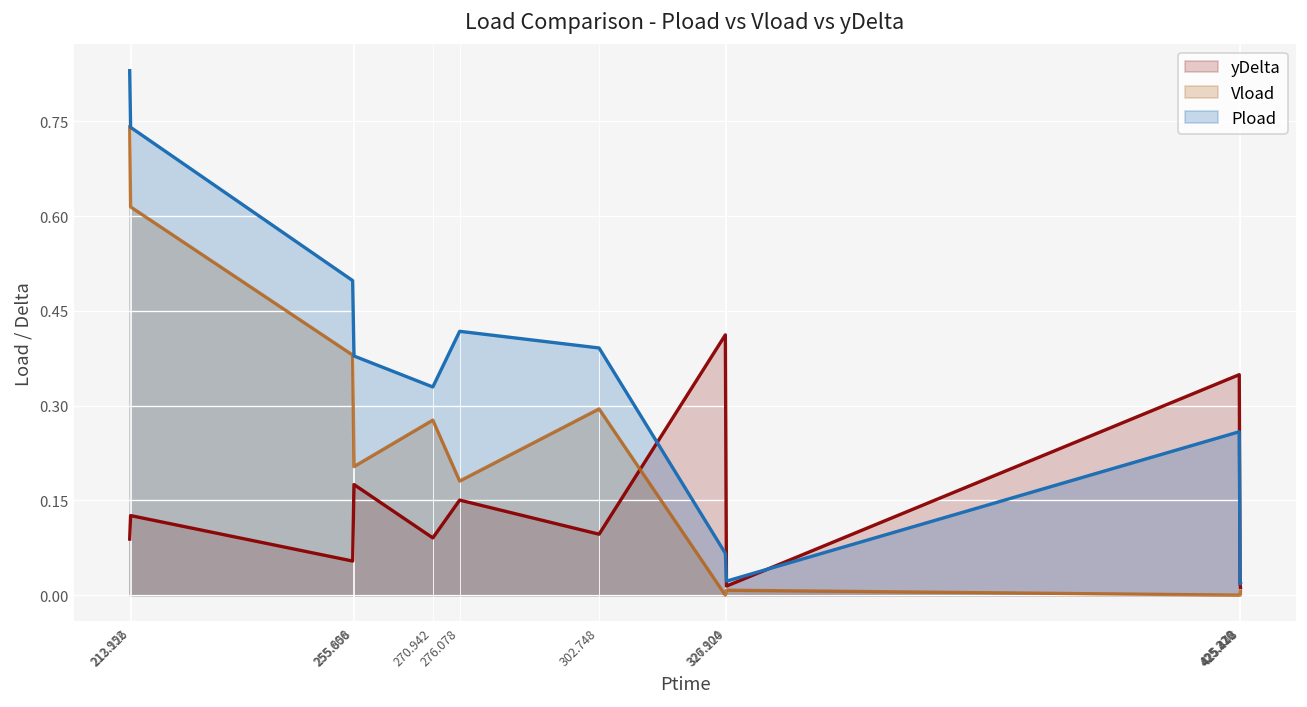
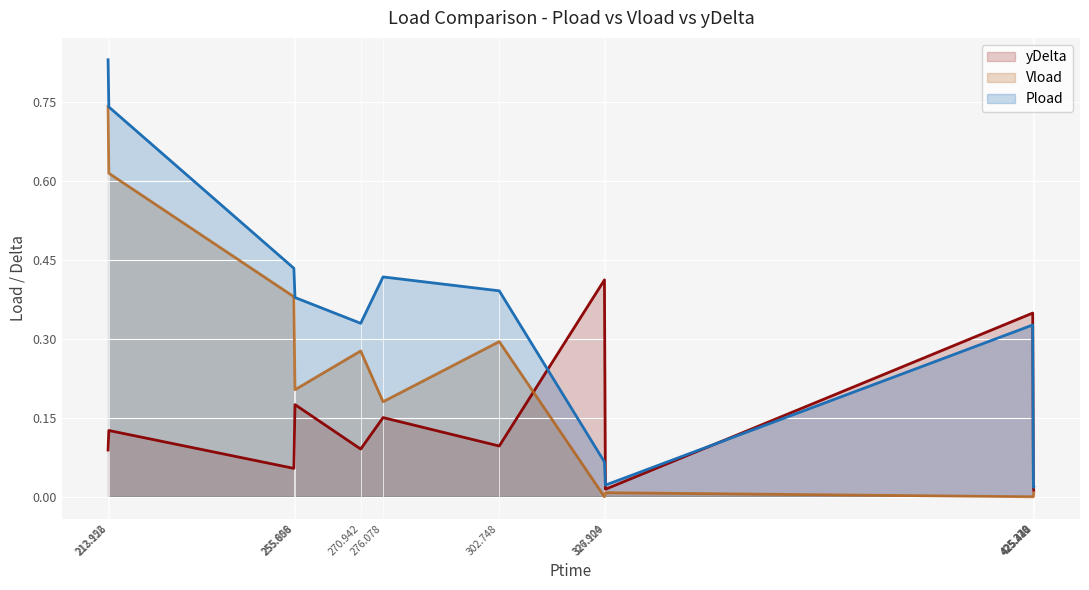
Pload, 255.606: 0.50 -> 0.43
Pload, 425.220: 0.26 -> 0.33
